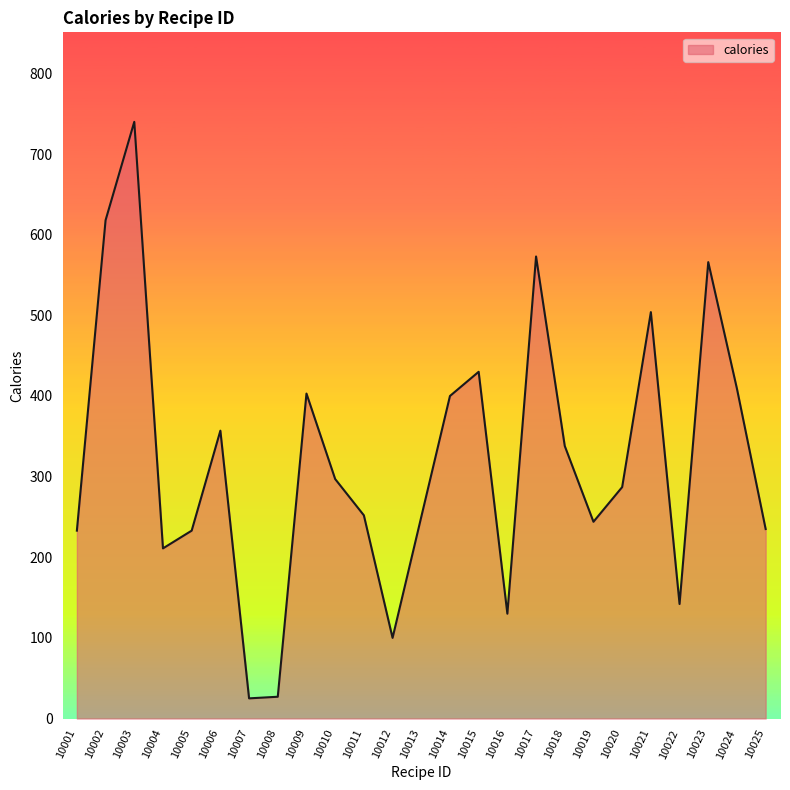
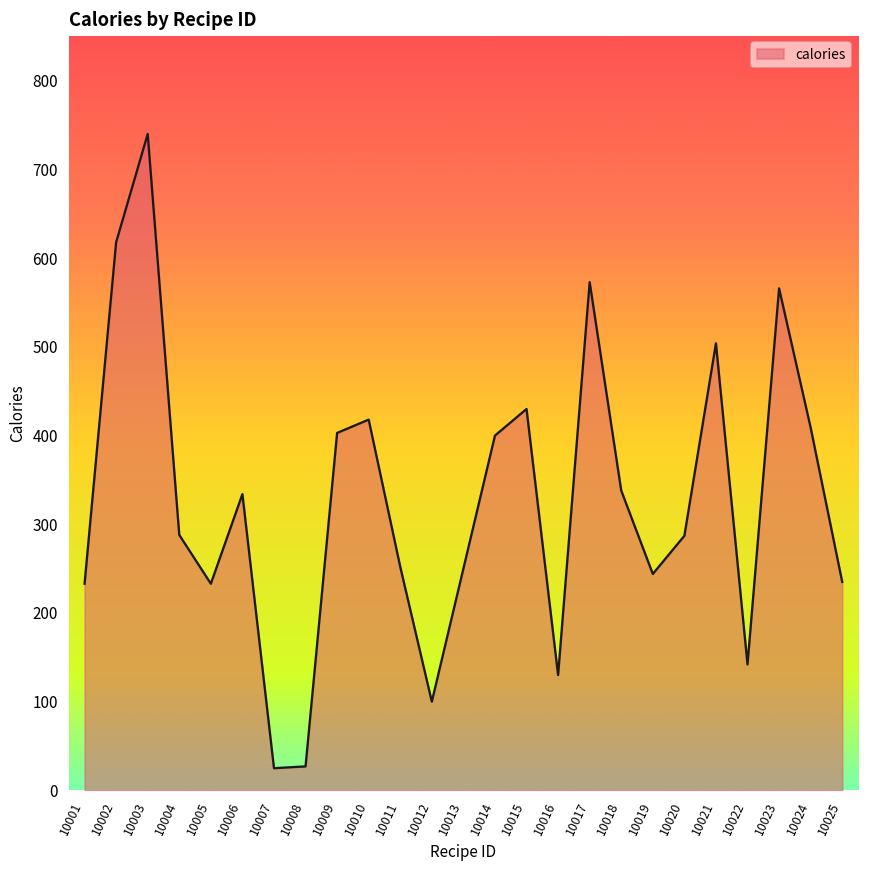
10004: 210 -> 290
10006: 360 -> 330
10010: 300 -> 420
